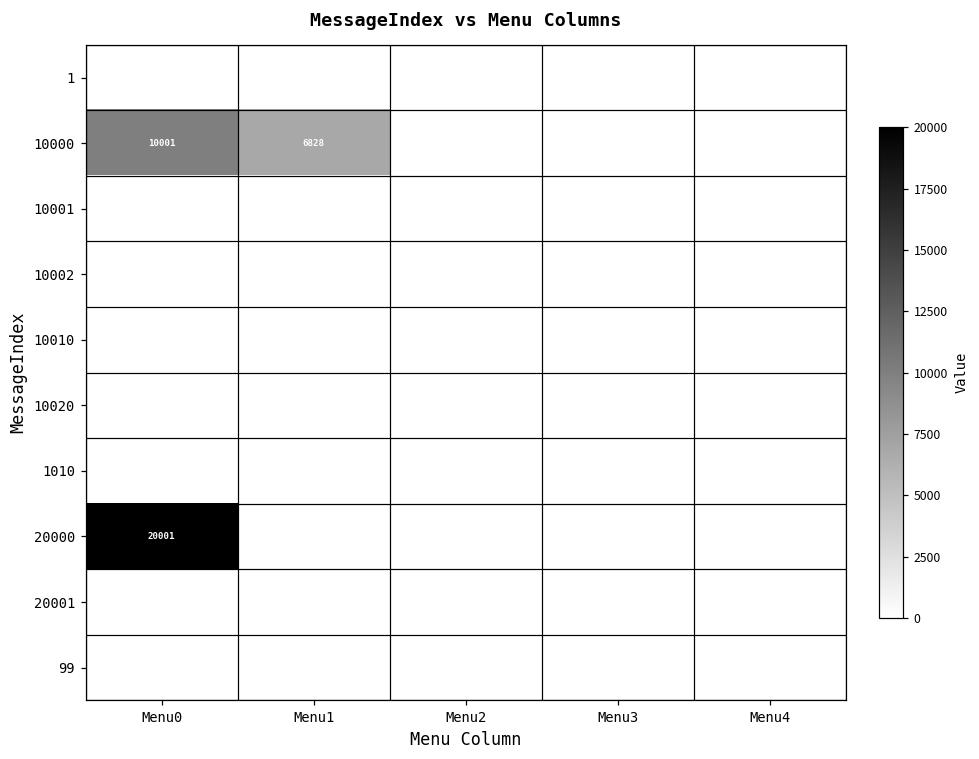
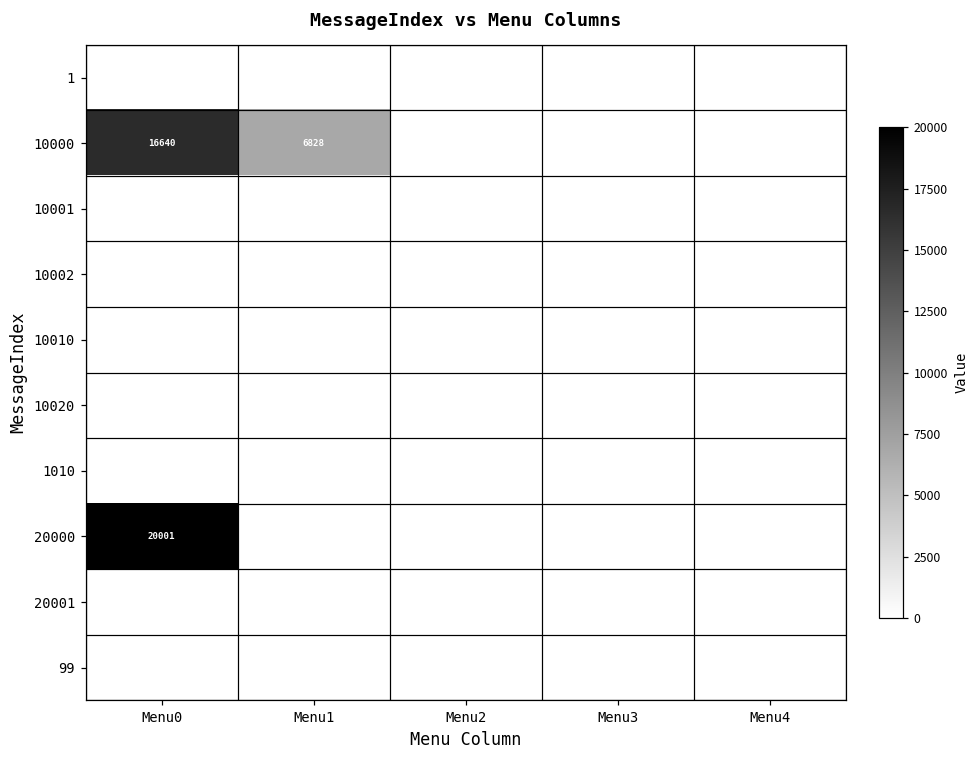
10000, Menu0: 10001 -> 16640
